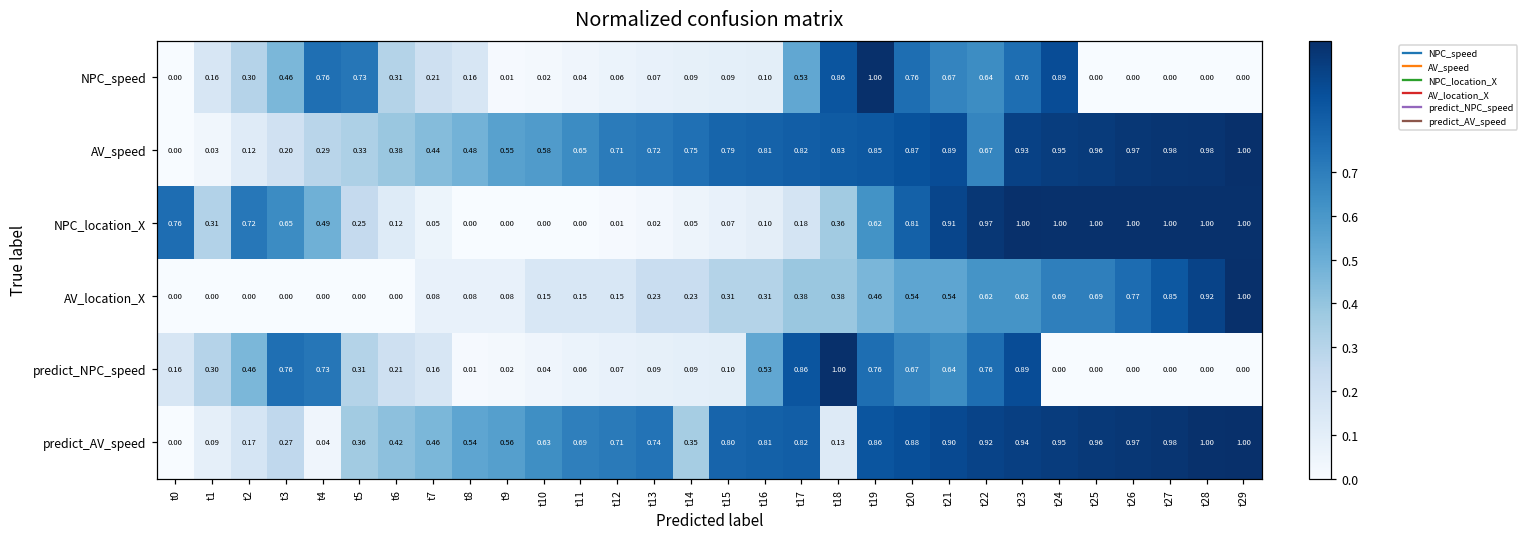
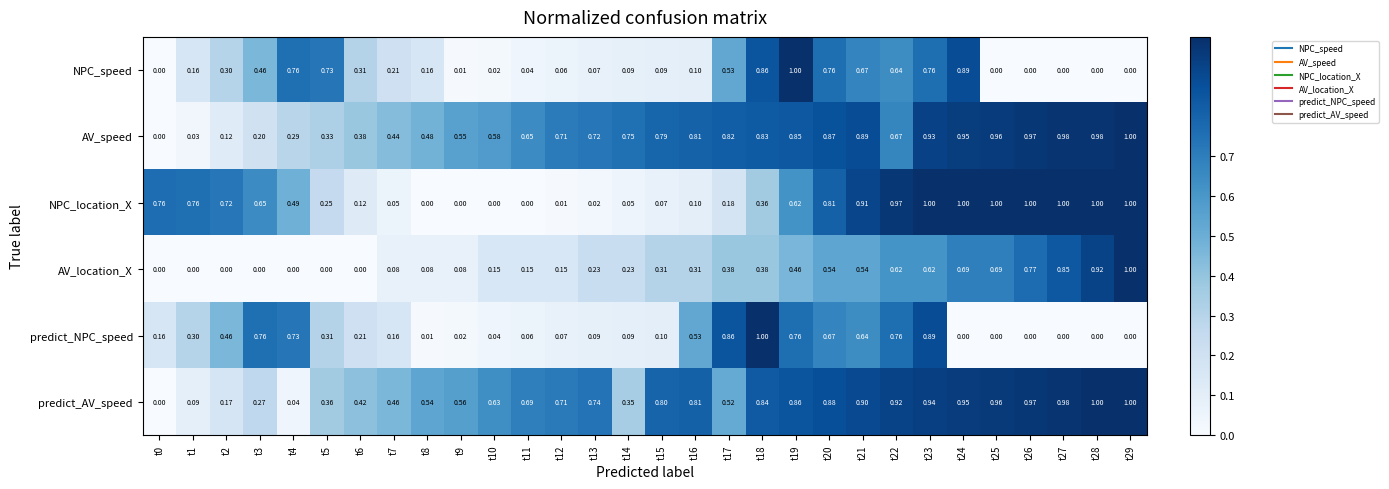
NPC_location_X, t1: 0.31 -> 0.76
predict_AV_speed, t17: 0.82 -> 0.52
predict_AV_speed, t18: 0.13 -> 0.84
